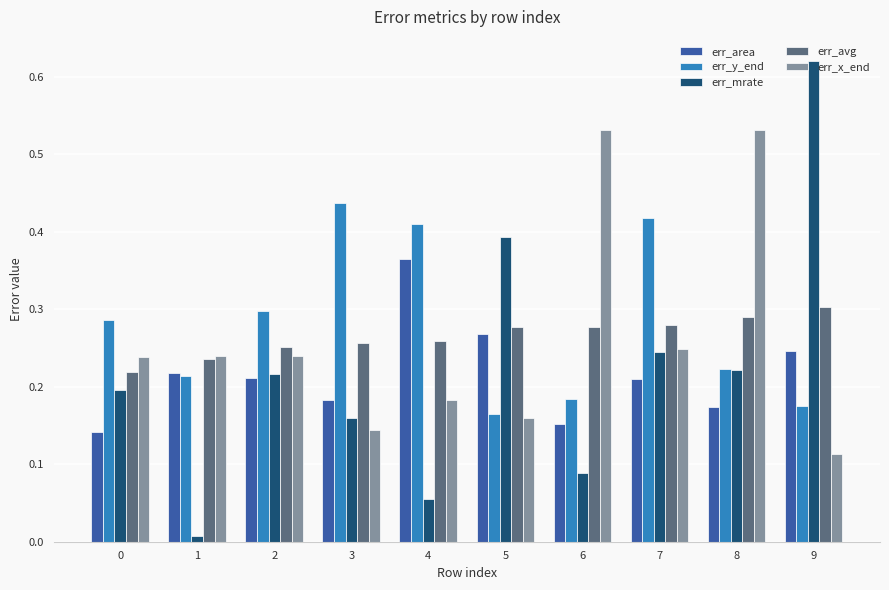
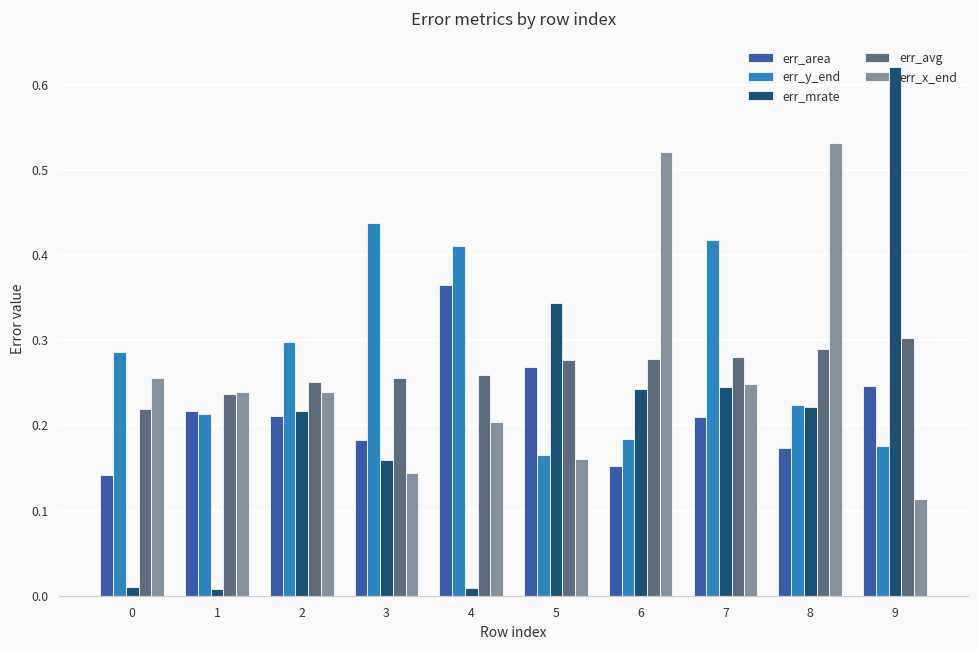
err_mrate, 0: 0.20 -> 0.01
err_x_end, 0: 0.24 -> 0.26
err_mrate, 4: 0.06 -> 0.01
err_x_end, 4: 0.18 -> 0.20
err_mrate, 5: 0.39 -> 0.34
err_mrate, 6: 0.09 -> 0.24
err_x_end, 6: 0.53 -> 0.52
